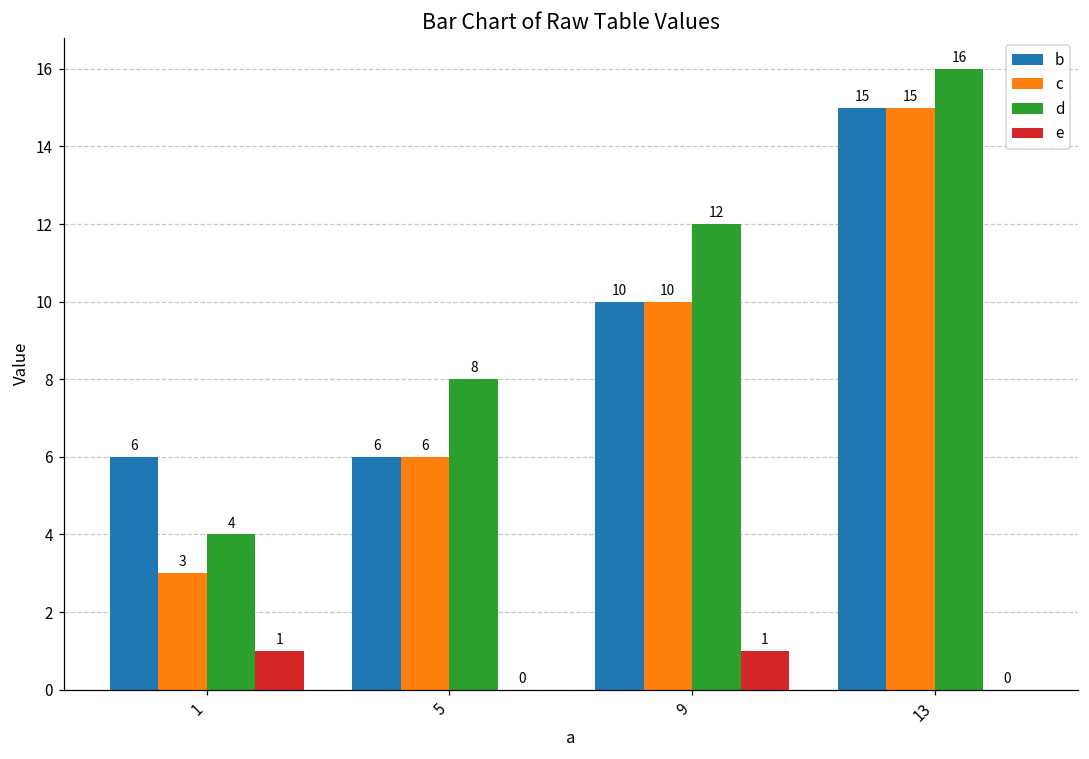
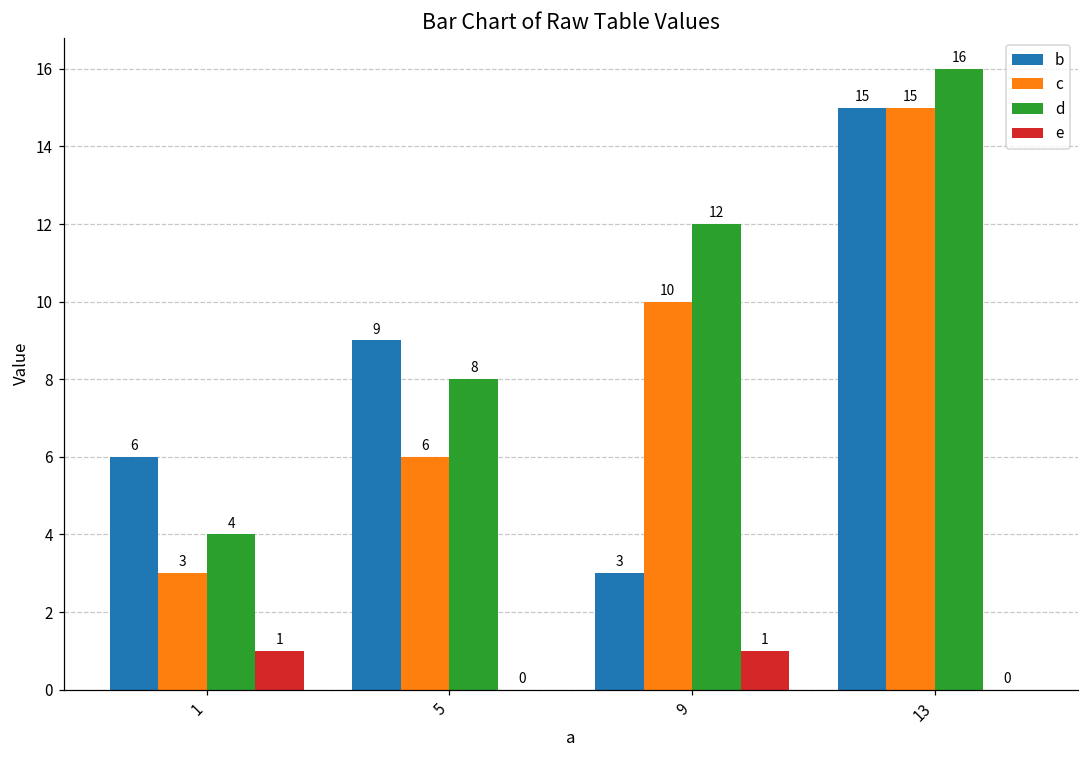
b, 5: 6 -> 9
b, 9: 10 -> 3
